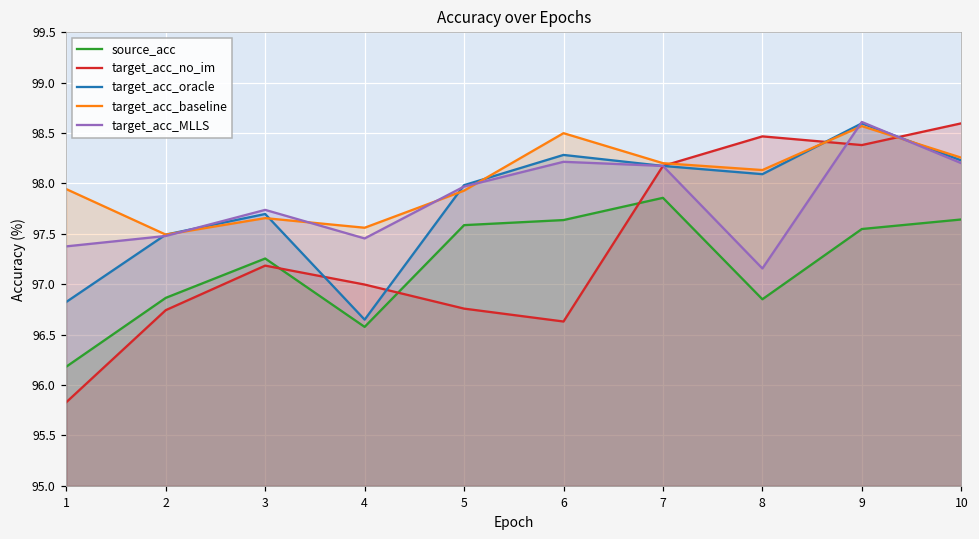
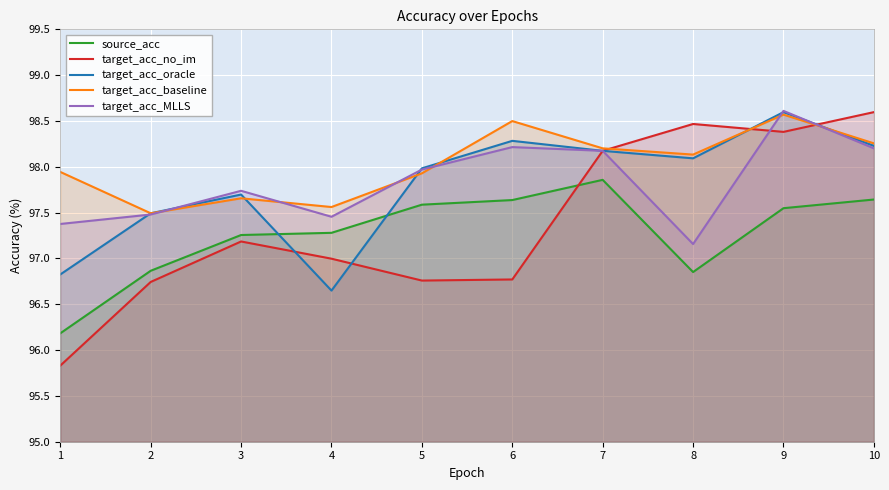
source_acc, 4: 96.6 -> 97.3
target_acc_no_im, 6: 96.6 -> 96.8
